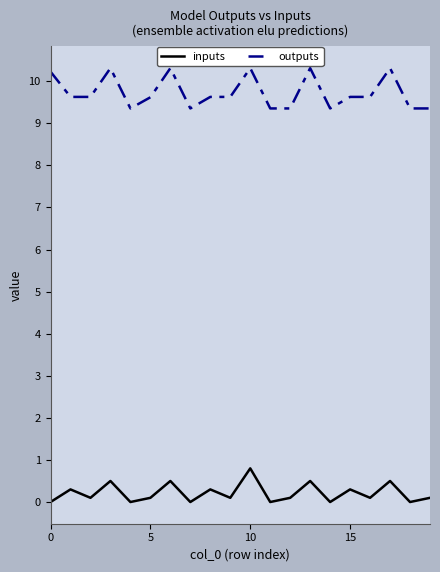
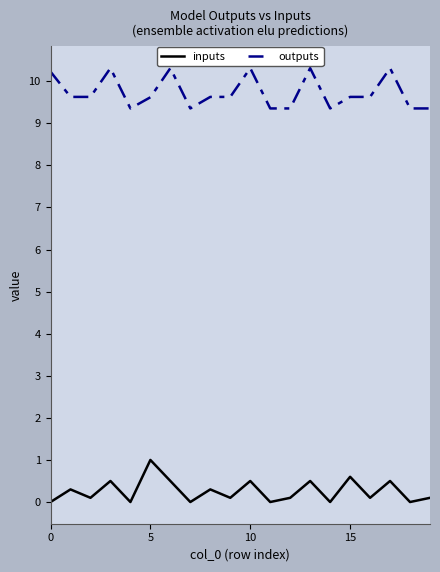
inputs, 5: 0.1 -> 1.0
inputs, 10: 0.8 -> 0.5
inputs, 15: 0.3 -> 0.6
